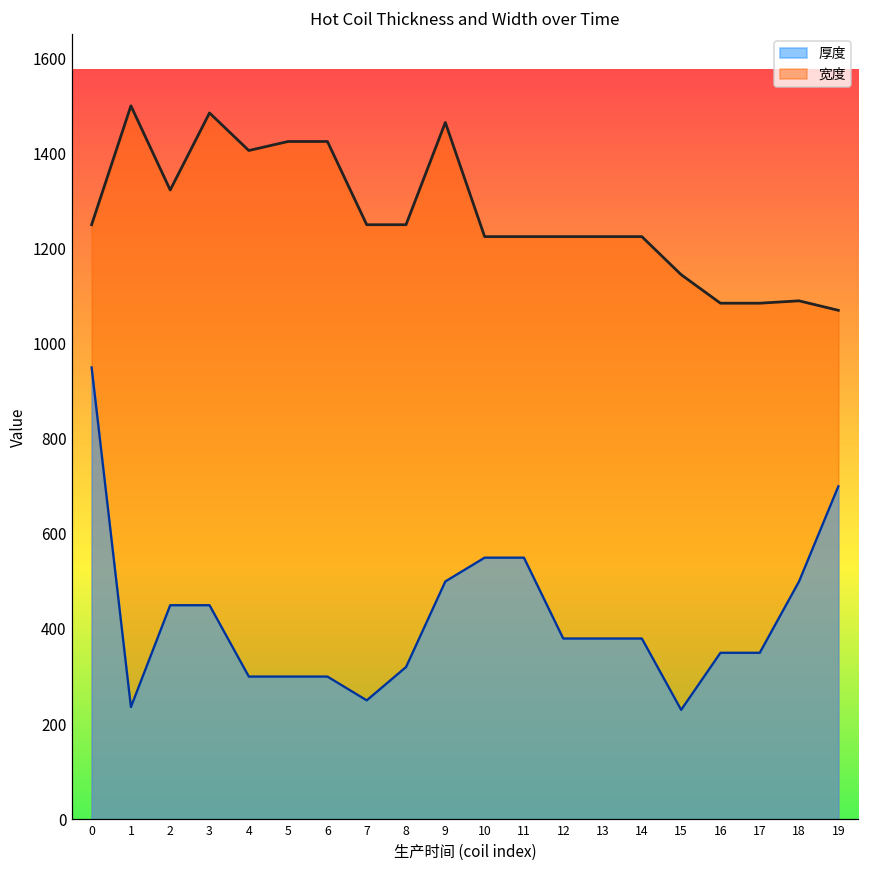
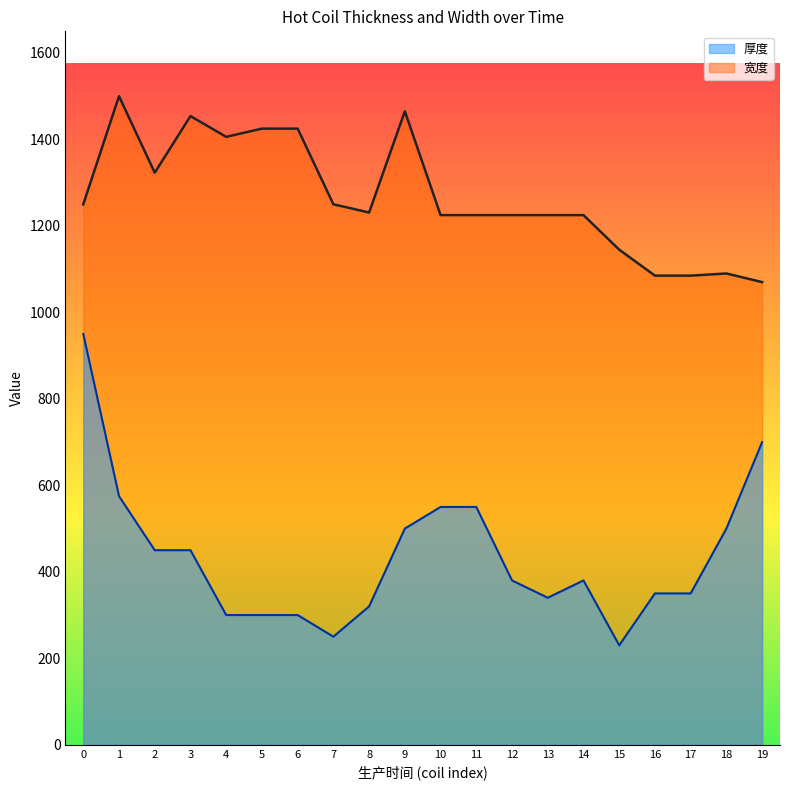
厚度, 1: 240 -> 580
宽度, 3: 1490 -> 1450
宽度, 8: 1250 -> 1230
厚度, 13: 380 -> 340
